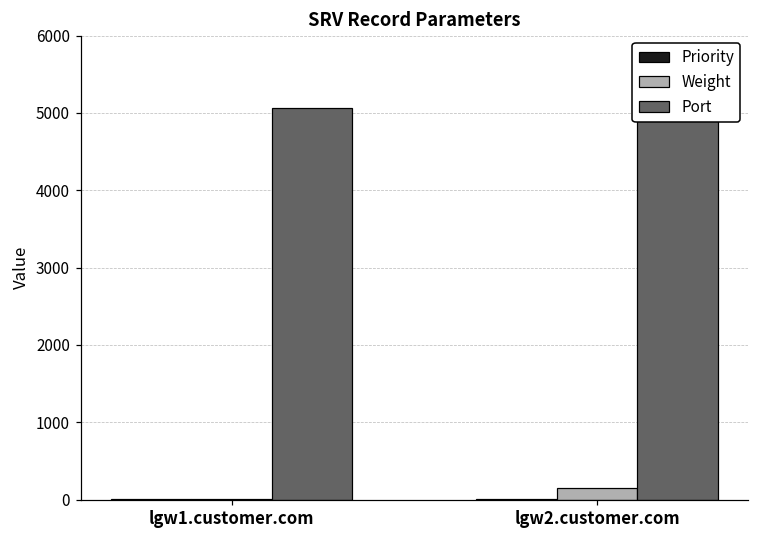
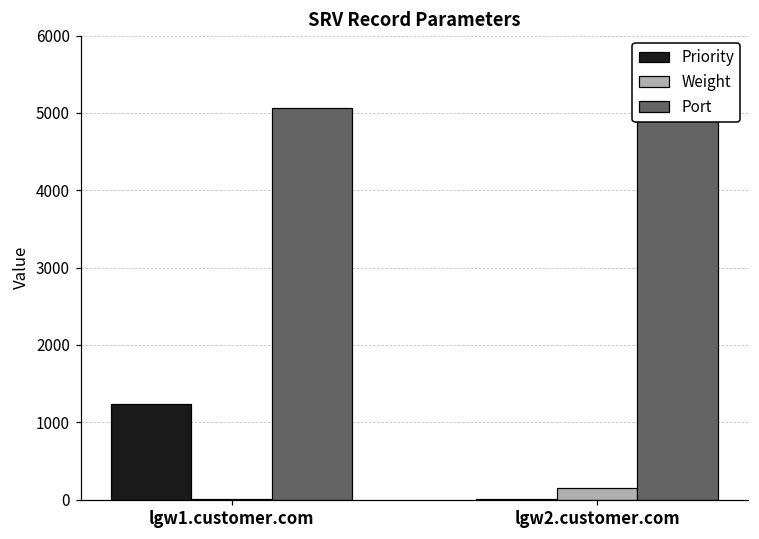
Priority, lgw1.customer.com: 0 -> 1200
